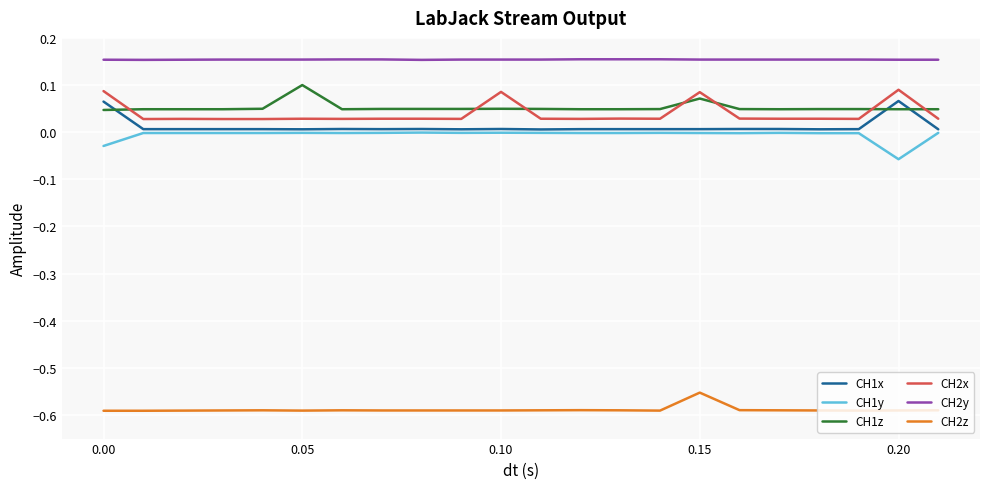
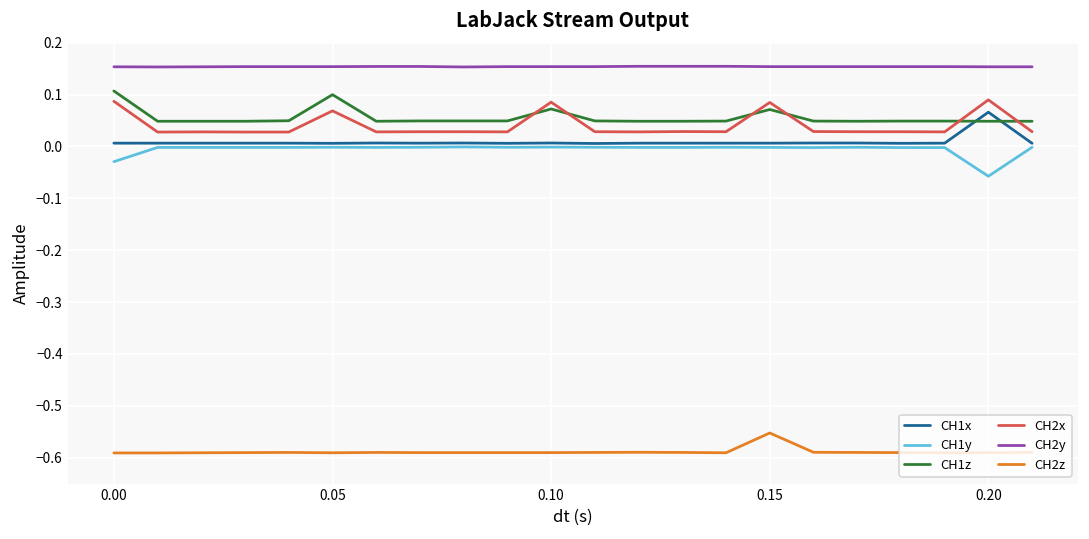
CH1x, 0.00: 0.06 -> 0.01
CH1z, 0.00: 0.05 -> 0.11
CH2x, 0.05: 0.03 -> 0.07
CH1z, 0.10: 0.05 -> 0.07
